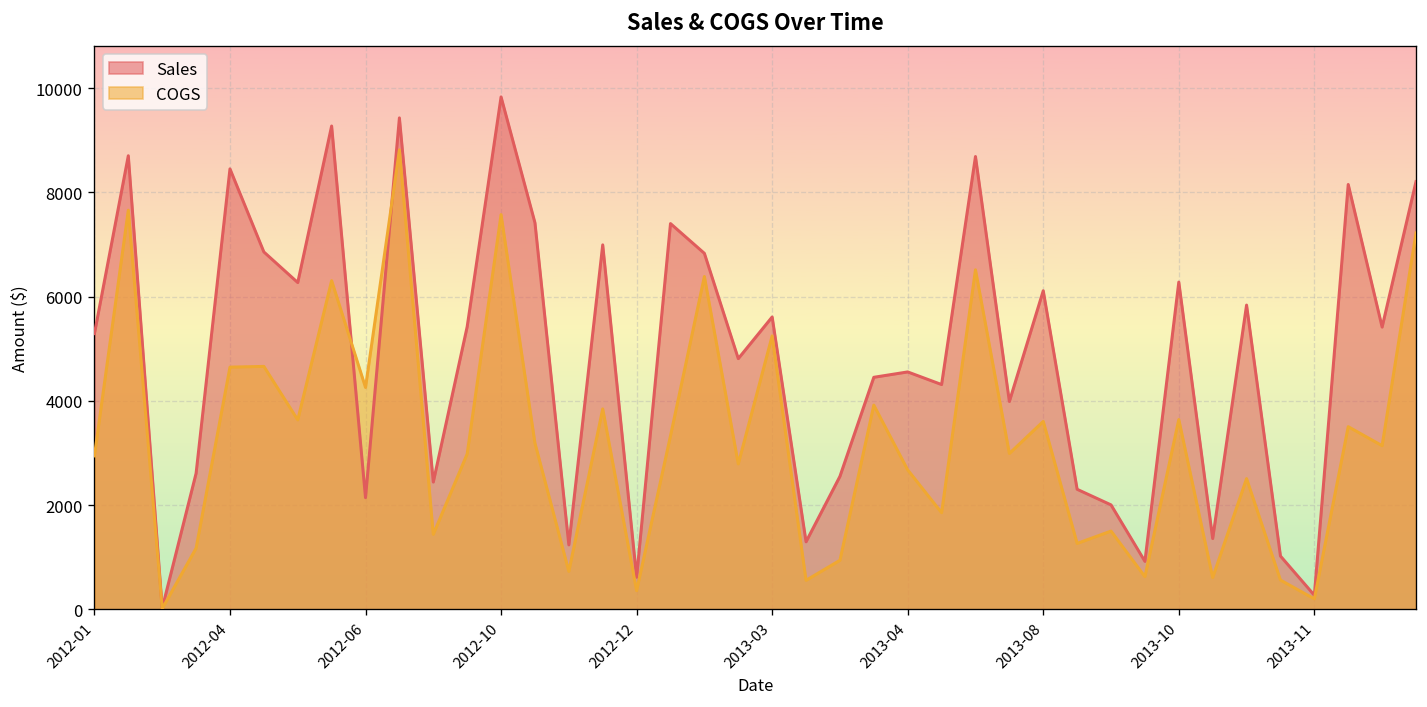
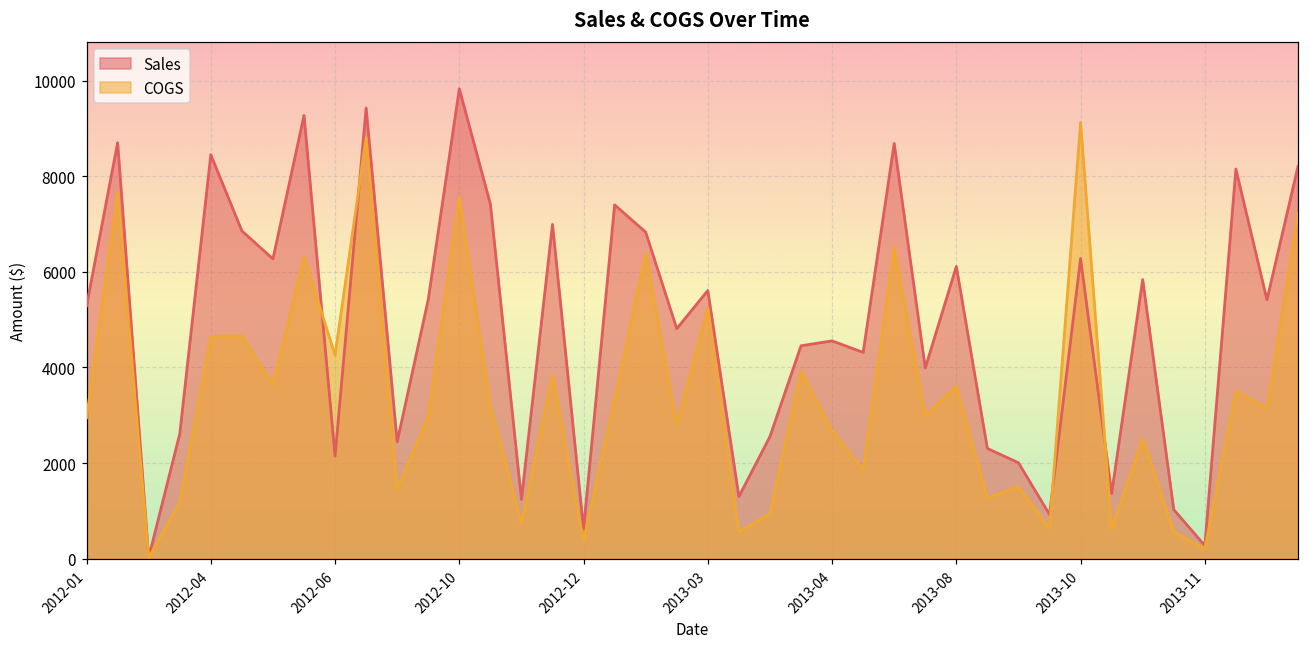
COGS, 2013-10: 3600 -> 9100
